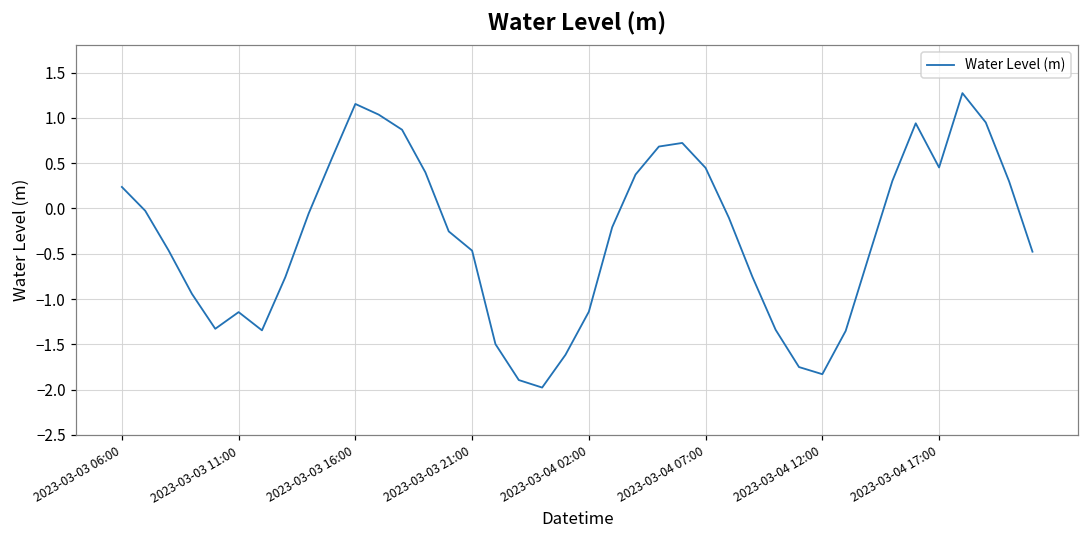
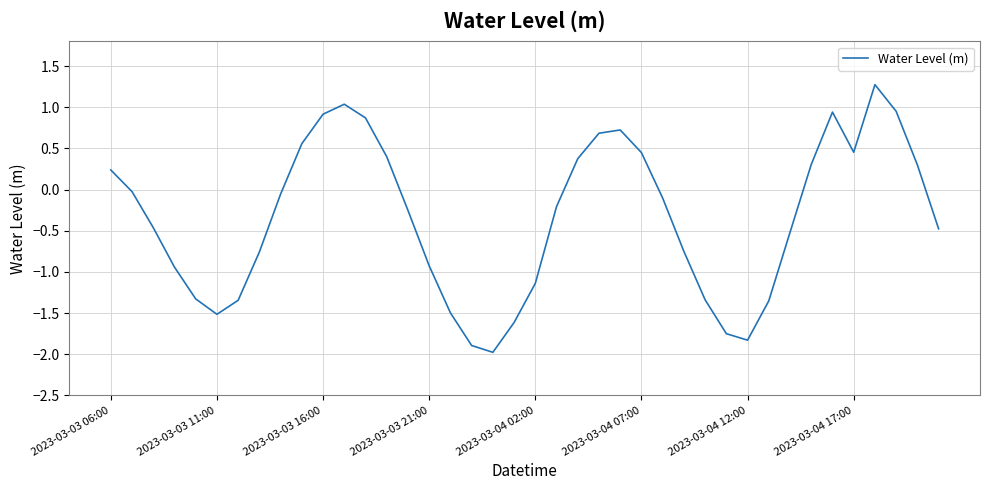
2023-03-03 11:00: -1.1 -> -1.5
2023-03-03 16:00: 1.2 -> 0.9
2023-03-03 21:00: -0.5 -> -0.9
